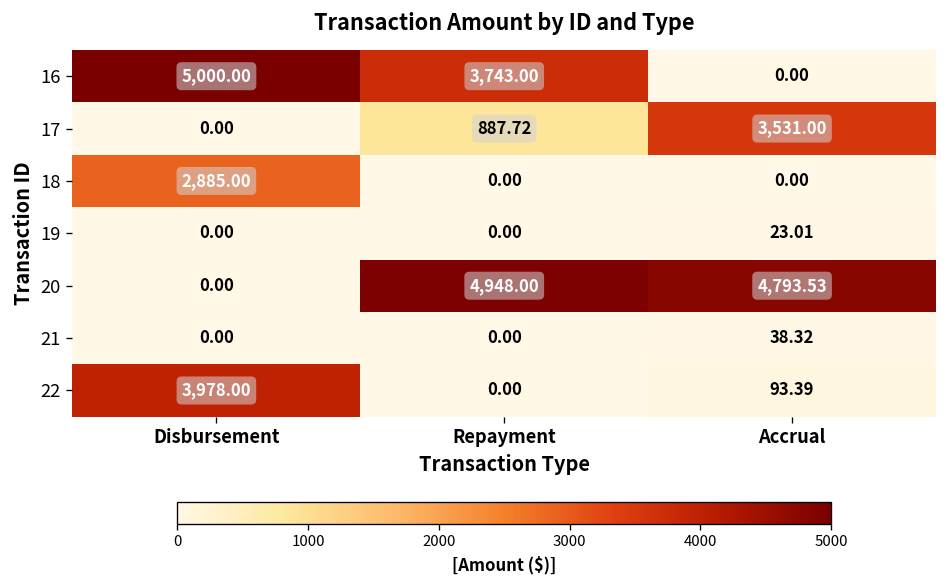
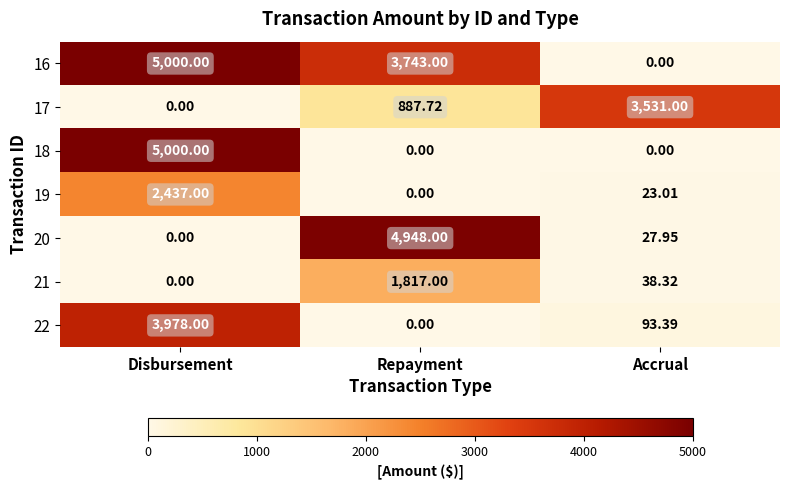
18, Disbursement: 2,885.00 -> 5,000.00
19, Disbursement: 0.00 -> 2,437.00
20, Accrual: 4,793.53 -> 27.95
21, Repayment: 0.00 -> 1,817.00
